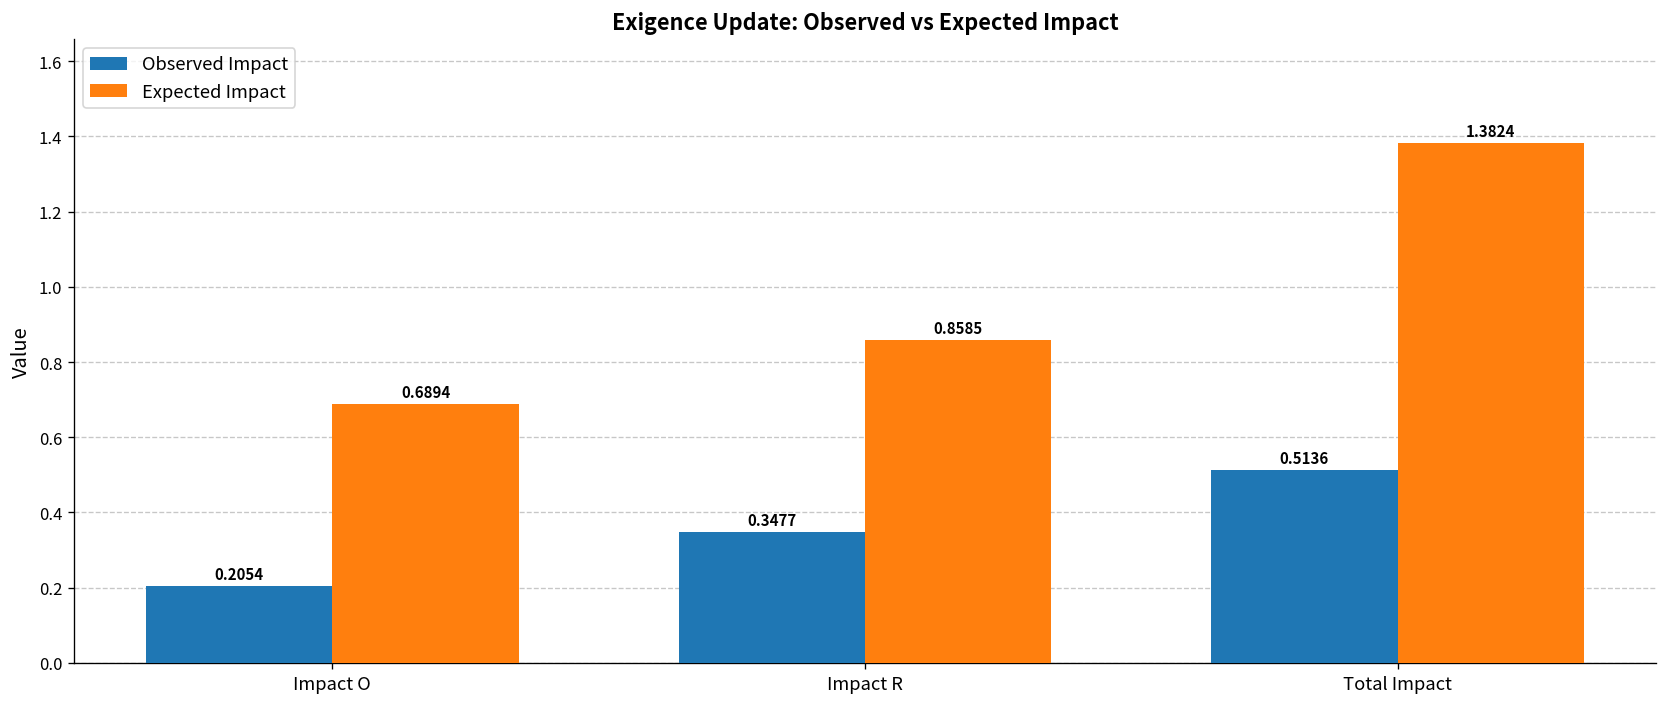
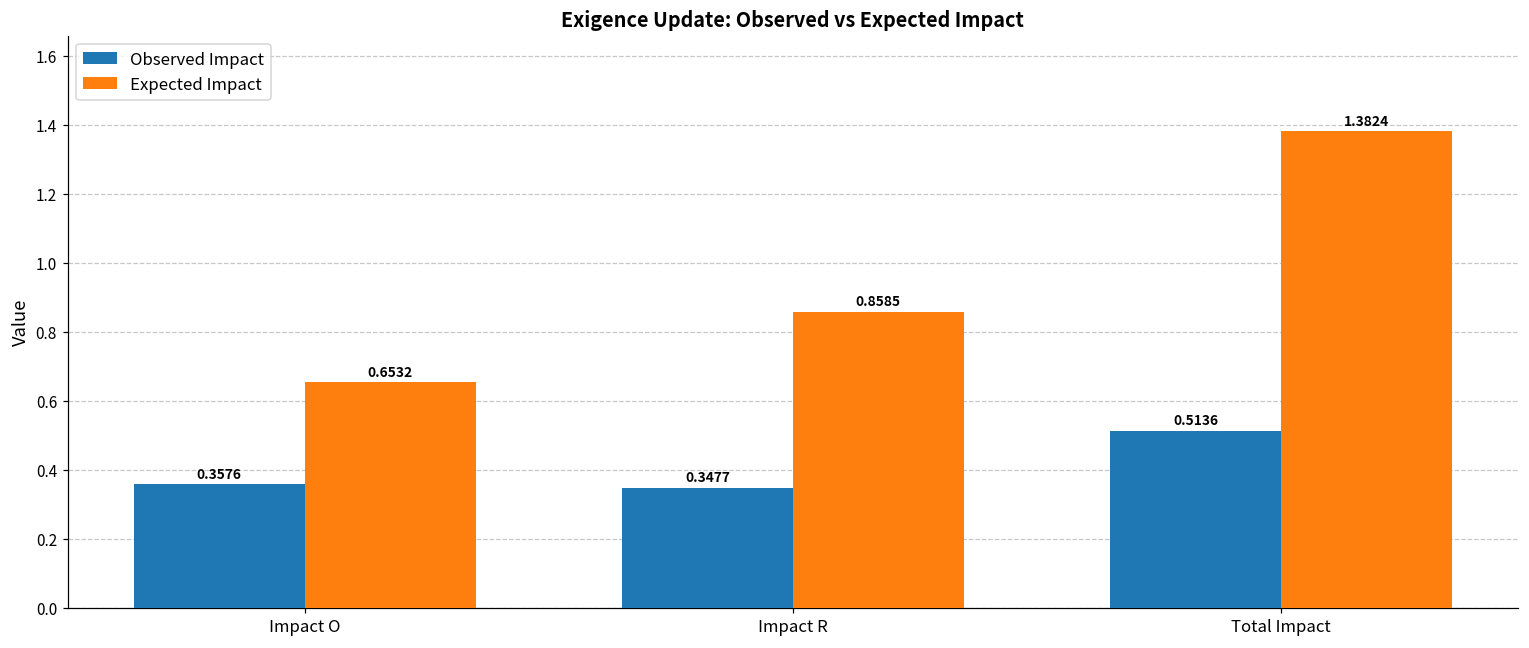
Observed Impact, Impact O: 0.2054 -> 0.3576
Expected Impact, Impact O: 0.6894 -> 0.6532
